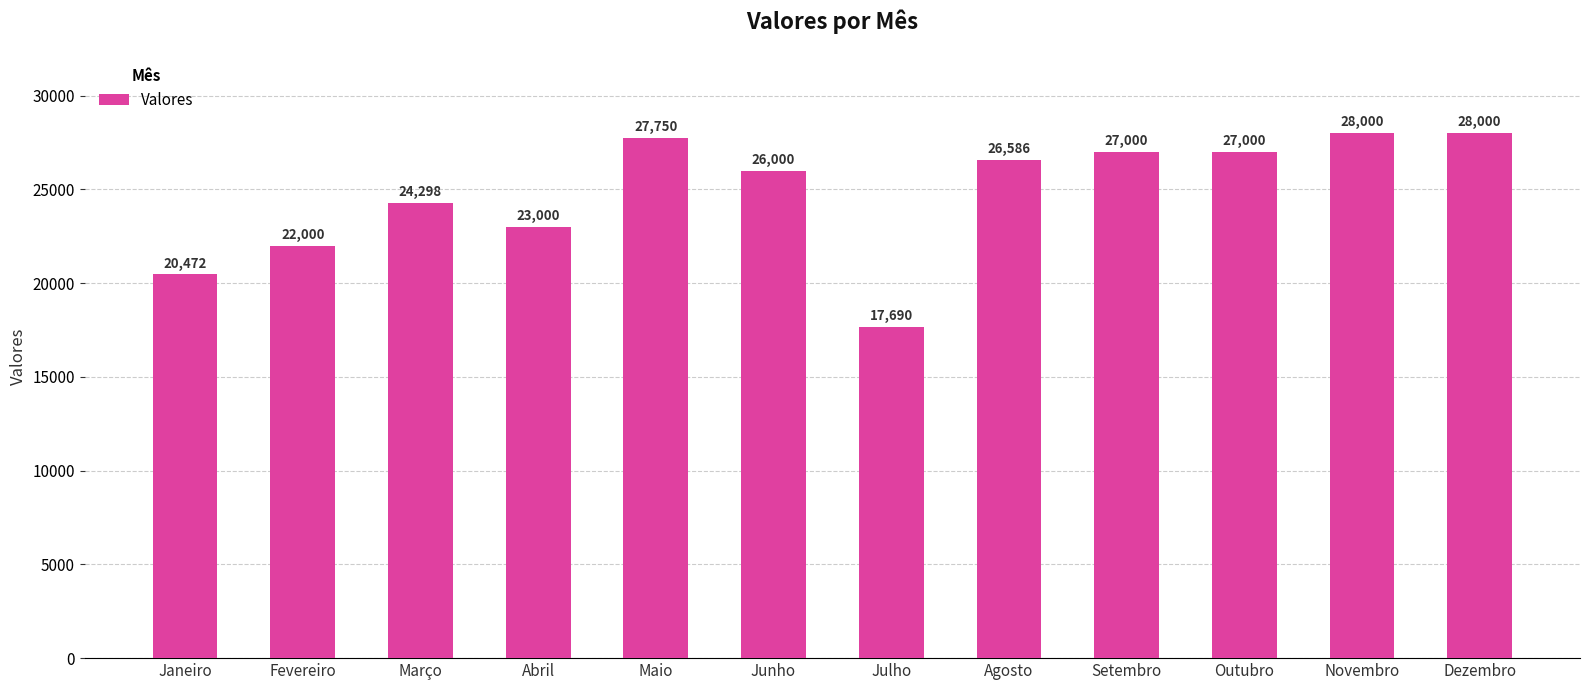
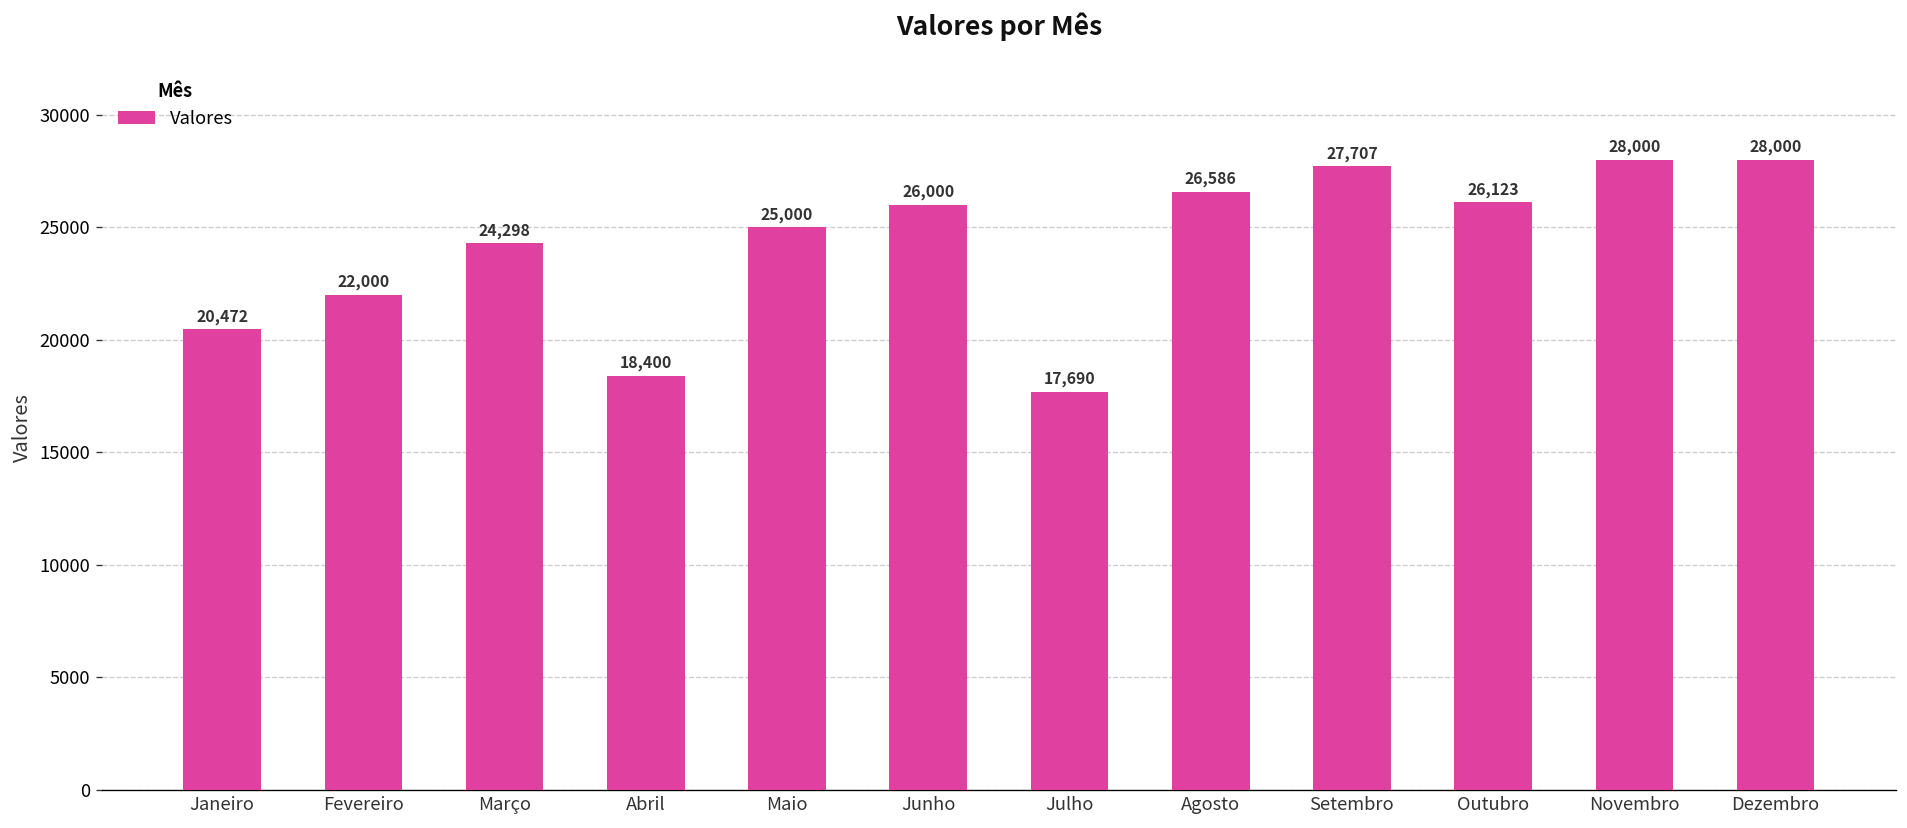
Abril: 23,000 -> 18,400
Maio: 27,750 -> 25,000
Setembro: 27,000 -> 27,707
Outubro: 27,000 -> 26,123
